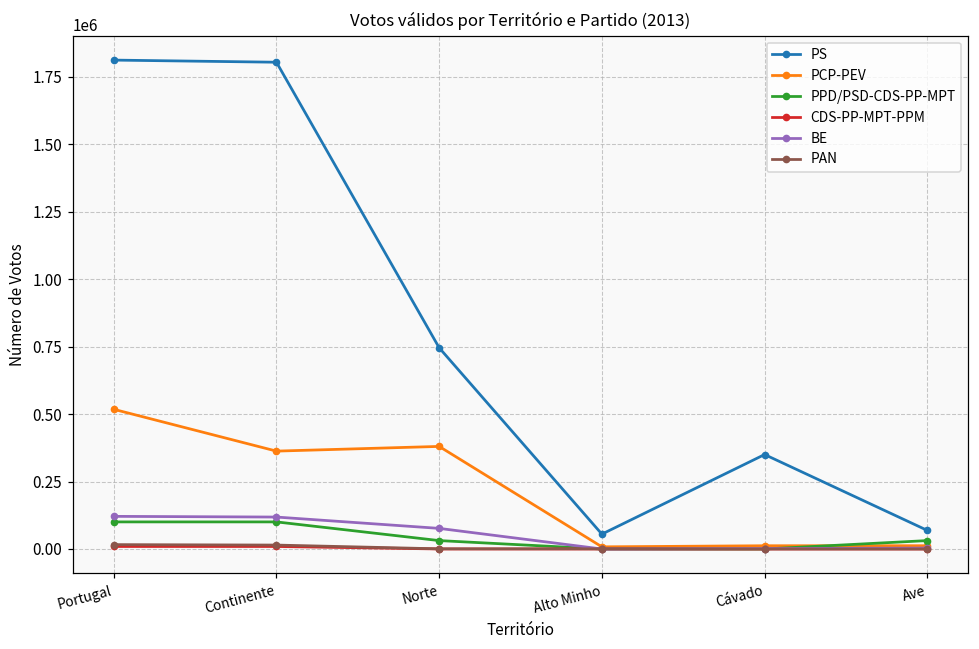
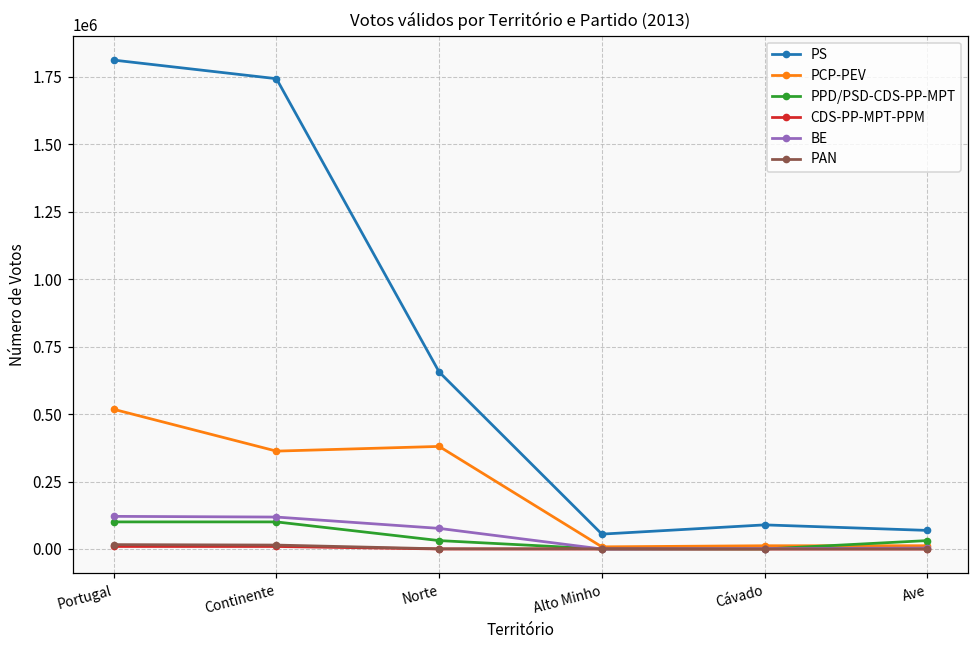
PS, Continente: 1800000 -> 1740000
PS, Norte: 750000 -> 660000
PS, Cávado: 350000 -> 90000
